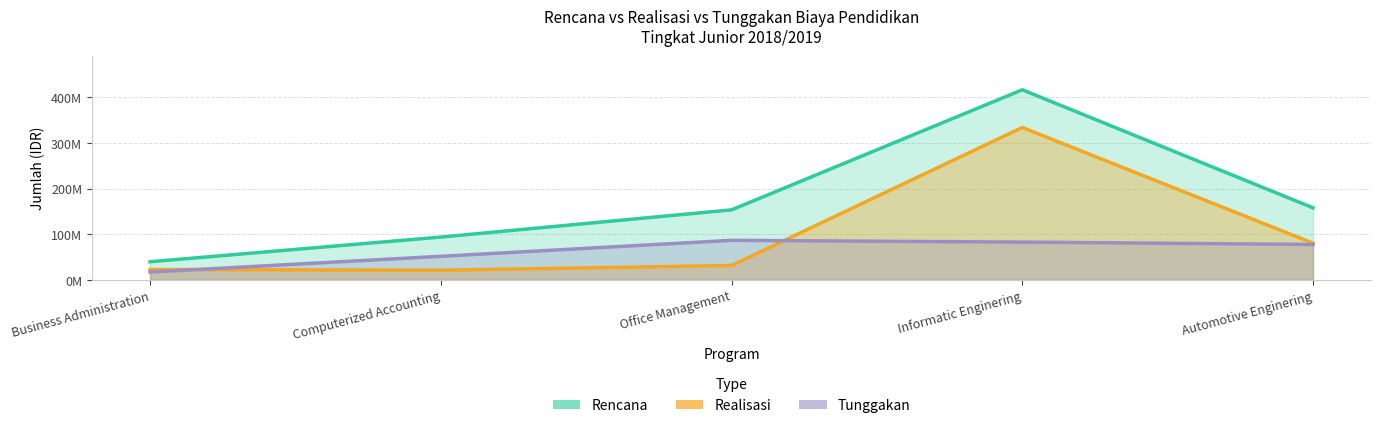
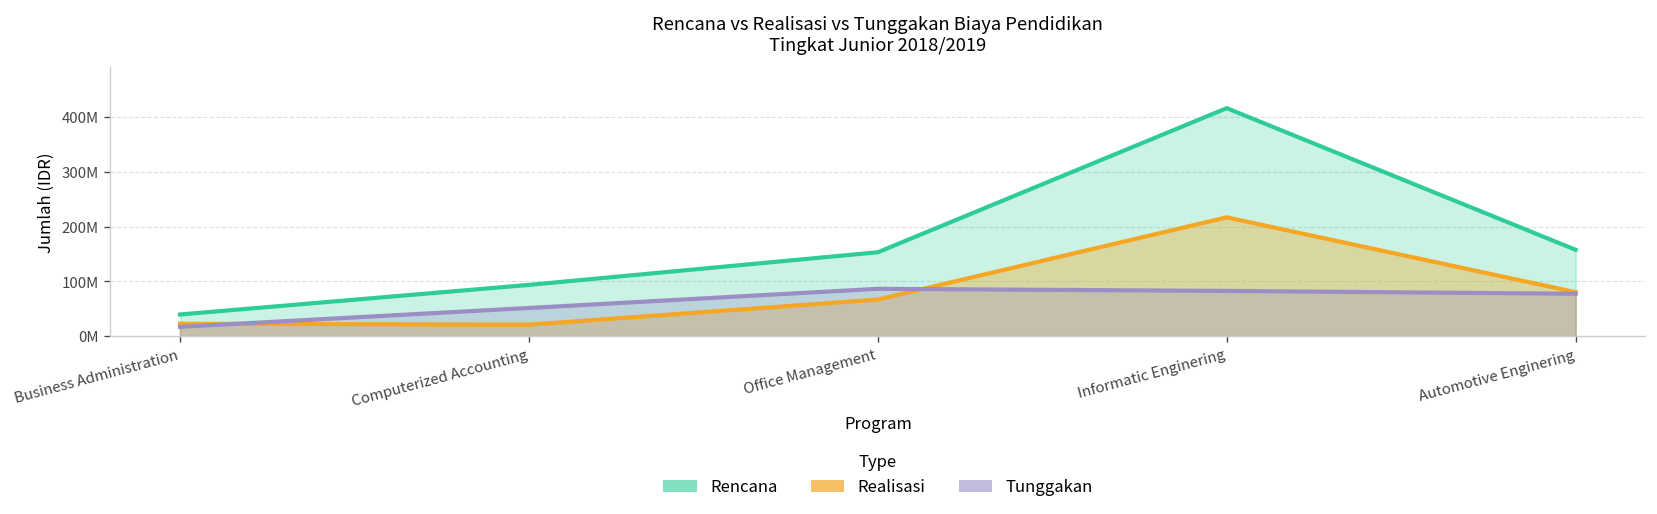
Realisasi, Office Management: 30000000 -> 70000000
Realisasi, Informatic Enginering: 330000000 -> 220000000
